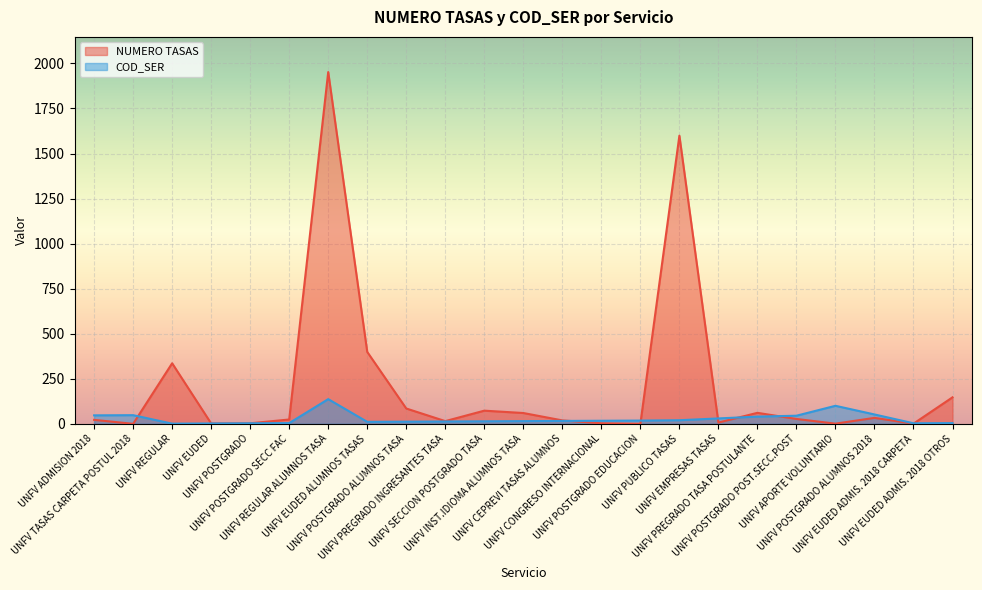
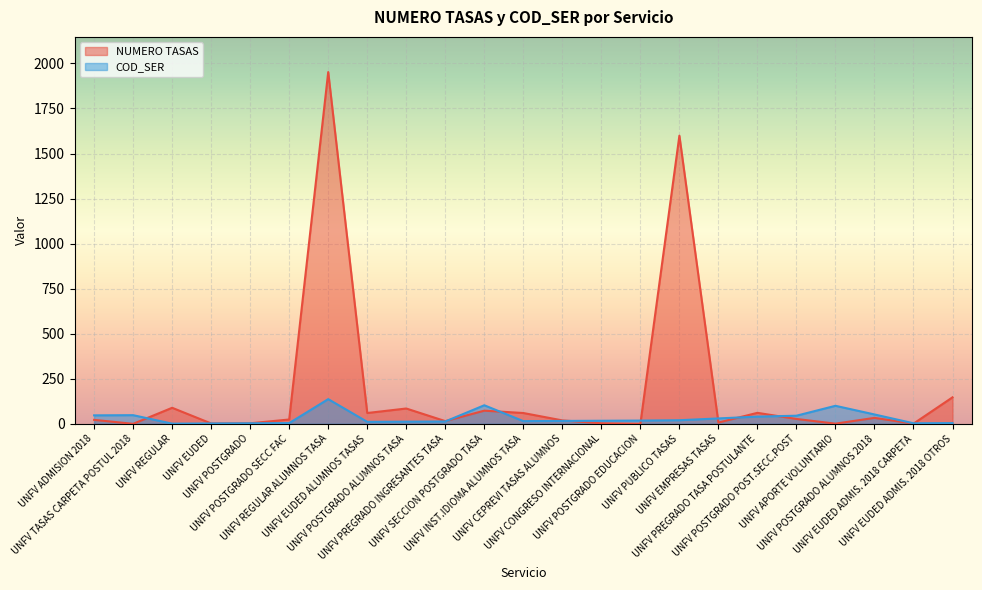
NUMERO TASAS, UNFV REGULAR: 340 -> 90
NUMERO TASAS, UNFV EUDED ALUMNOS TASAS: 400 -> 60
COD_SER, UNFV SECCION POSTGRADO TASA: 10 -> 100
